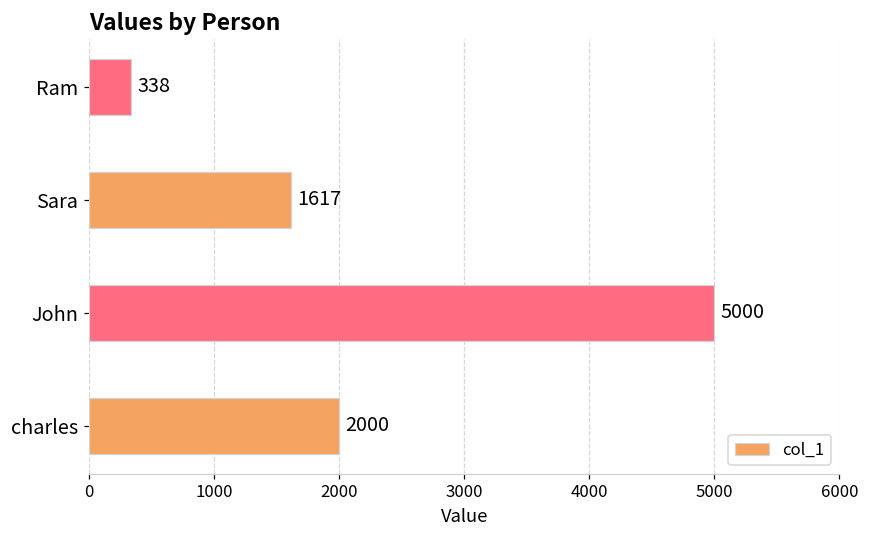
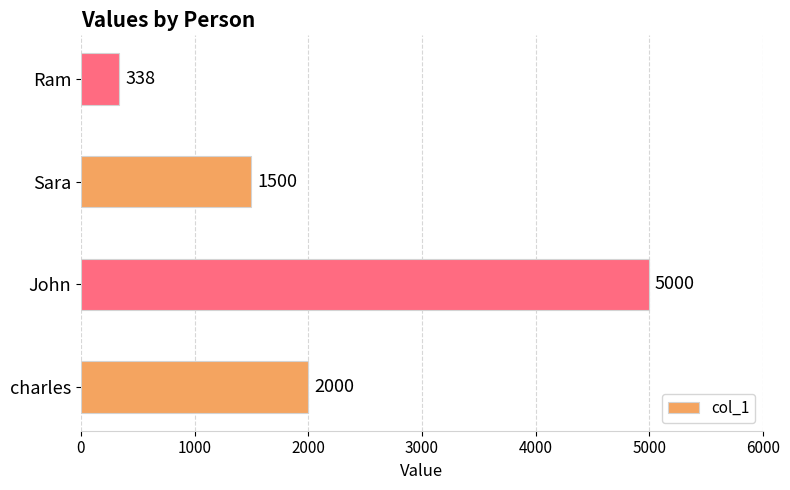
Sara: 1617 -> 1500
